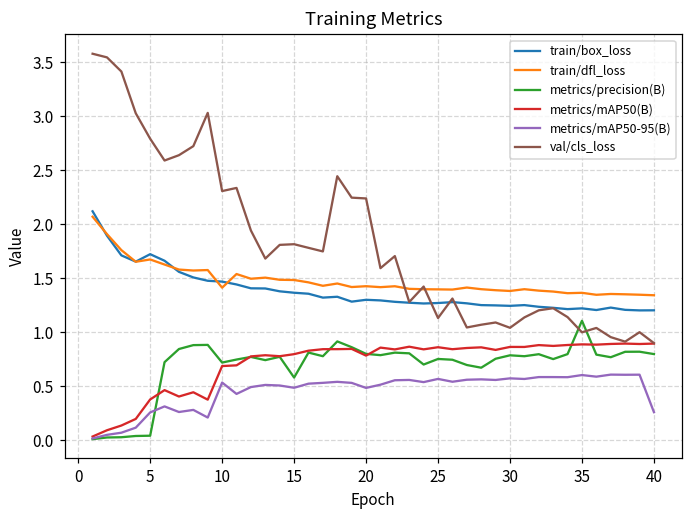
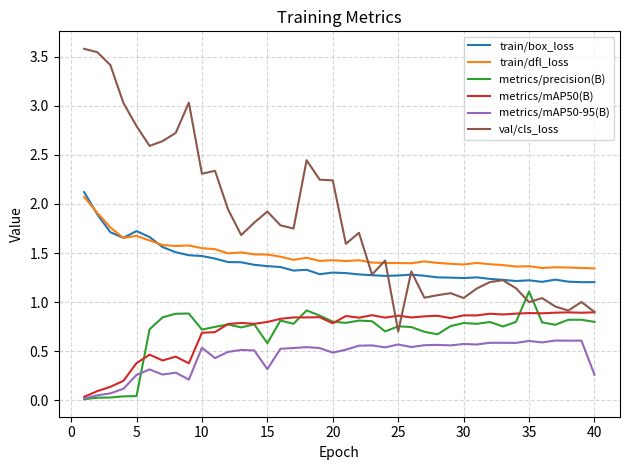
train/dfl_loss, 10: 1.4 -> 1.5
metrics/mAP50-95(B), 15: 0.5 -> 0.3
val/cls_loss, 15: 1.8 -> 1.9
val/cls_loss, 25: 1.1 -> 0.7
